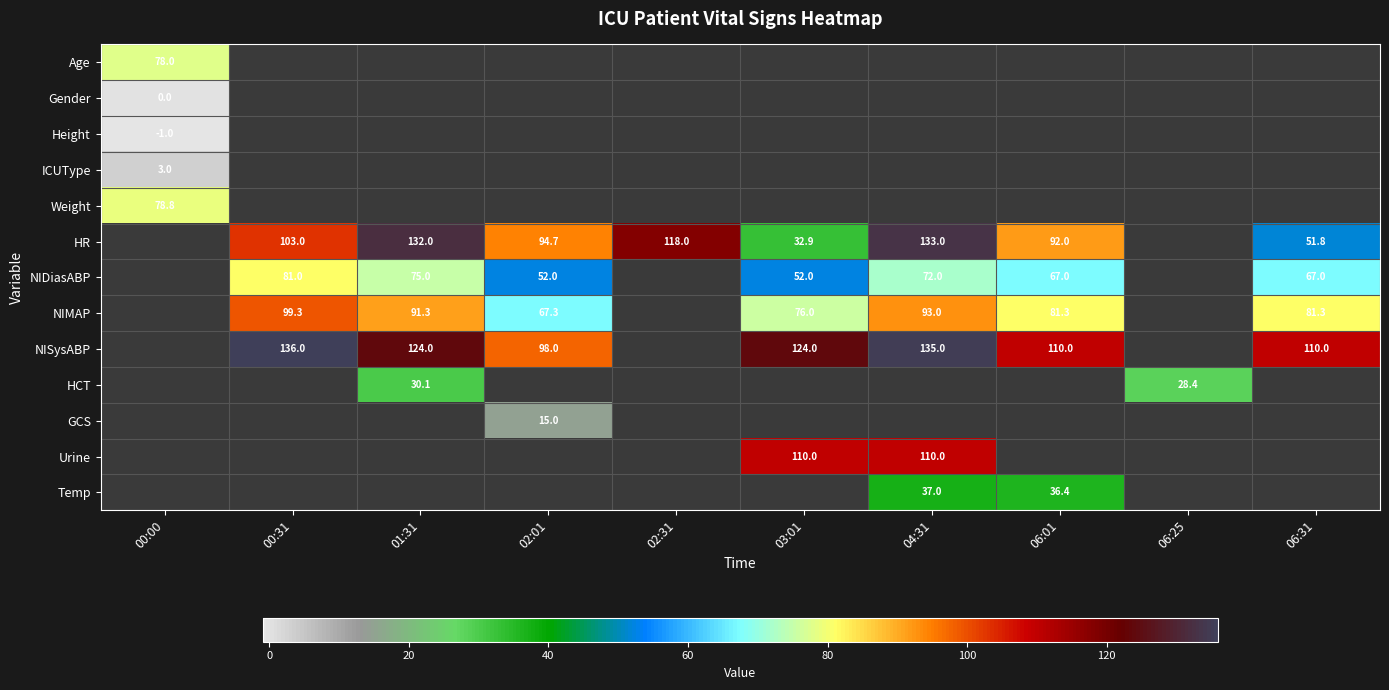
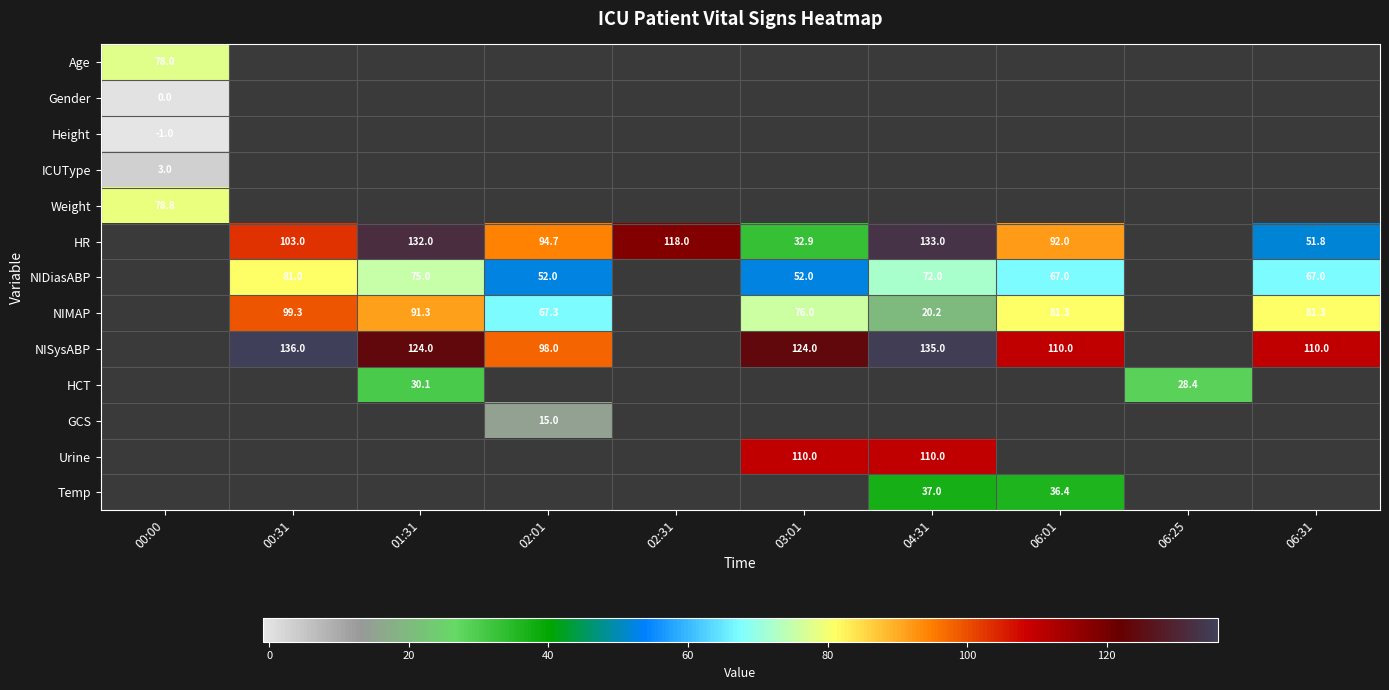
NIMAP, 04:31: 93.0 -> 20.2
